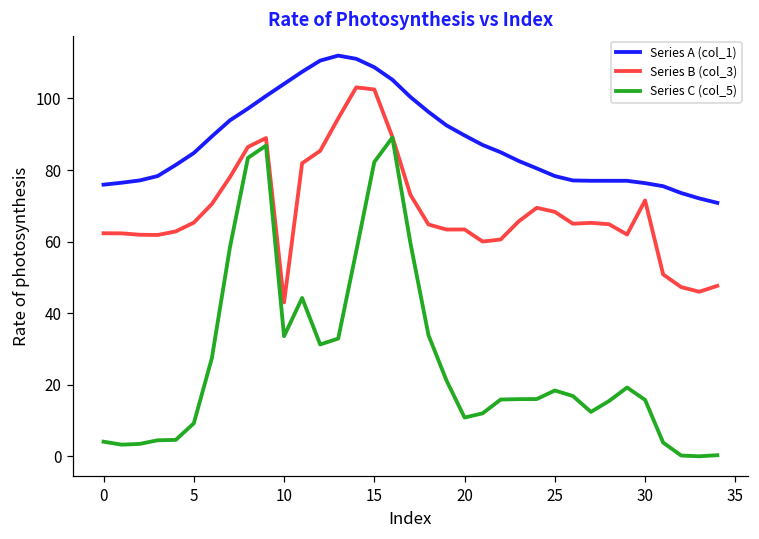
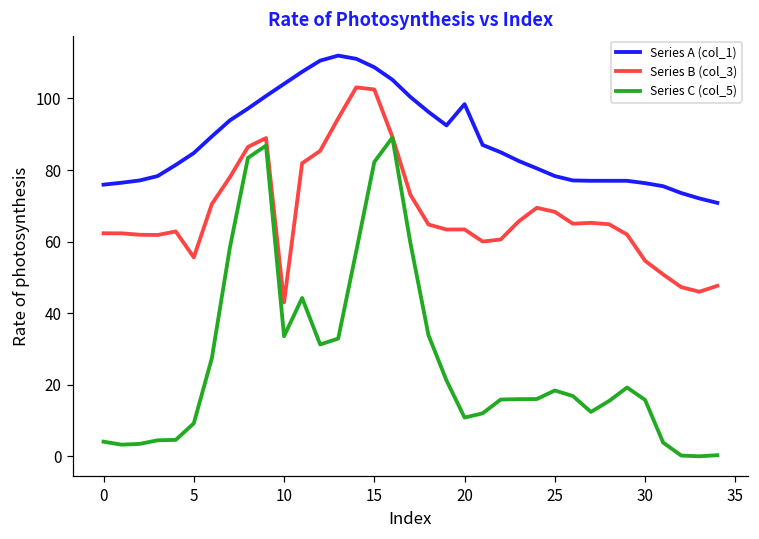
Series B (col_3), 5: 65 -> 56
Series A (col_1), 20: 90 -> 98
Series B (col_3), 30: 72 -> 55
